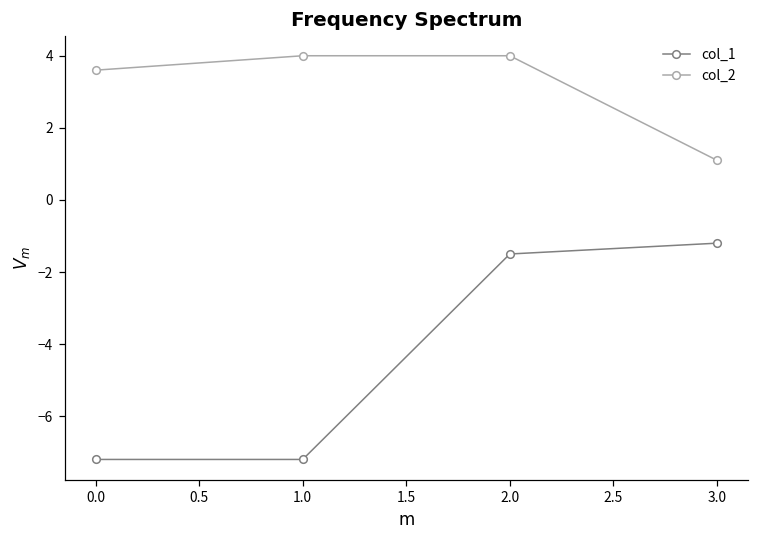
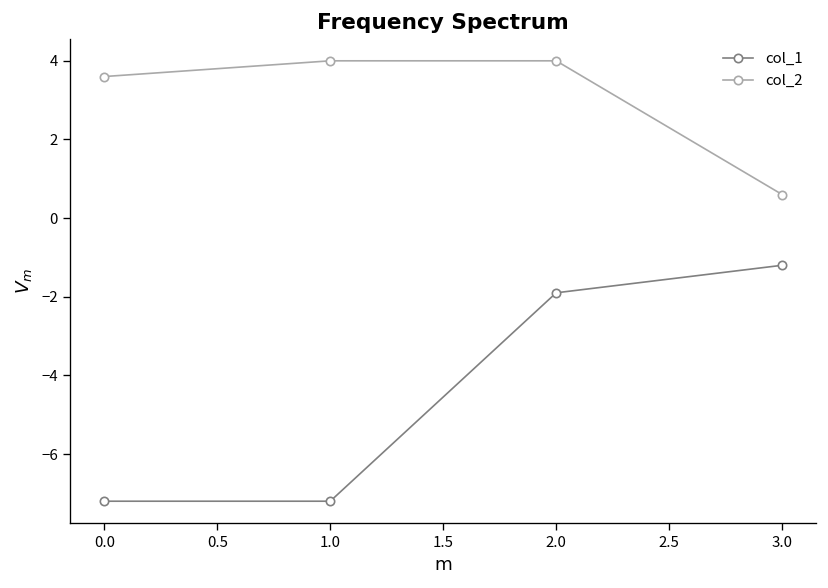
col_1, 2.0: -1.5 -> -1.9
col_2, 3.0: 1.1 -> 0.6
